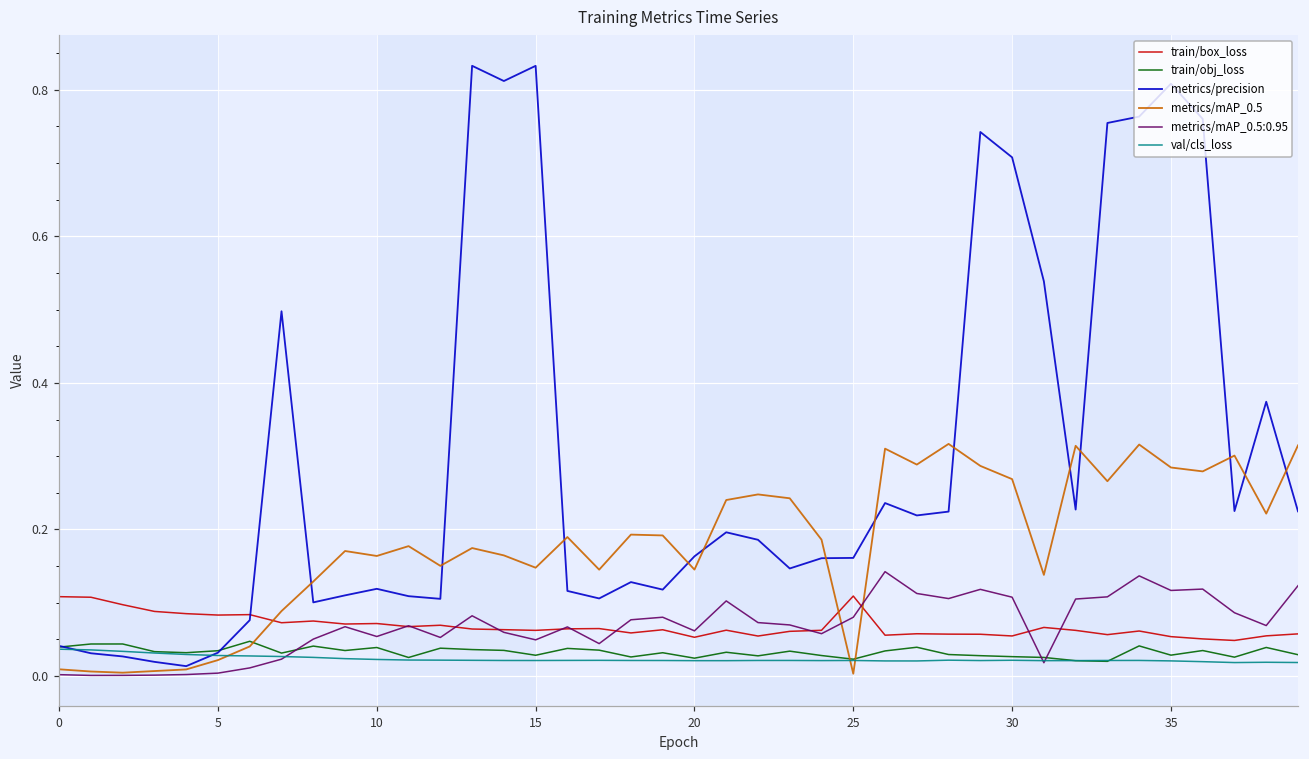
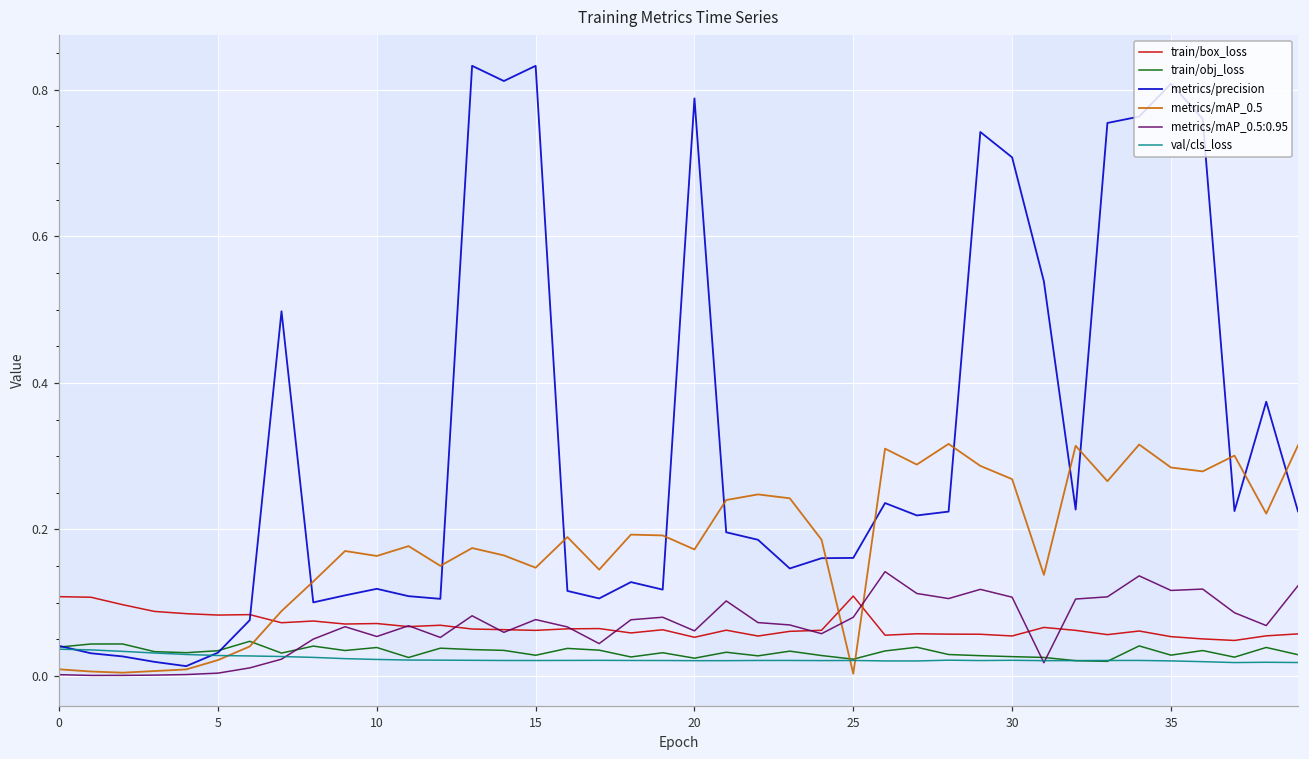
metrics/mAP_0.5:0.95, 15: 0.05 -> 0.08
metrics/precision, 20: 0.16 -> 0.79
metrics/mAP_0.5, 20: 0.15 -> 0.17
